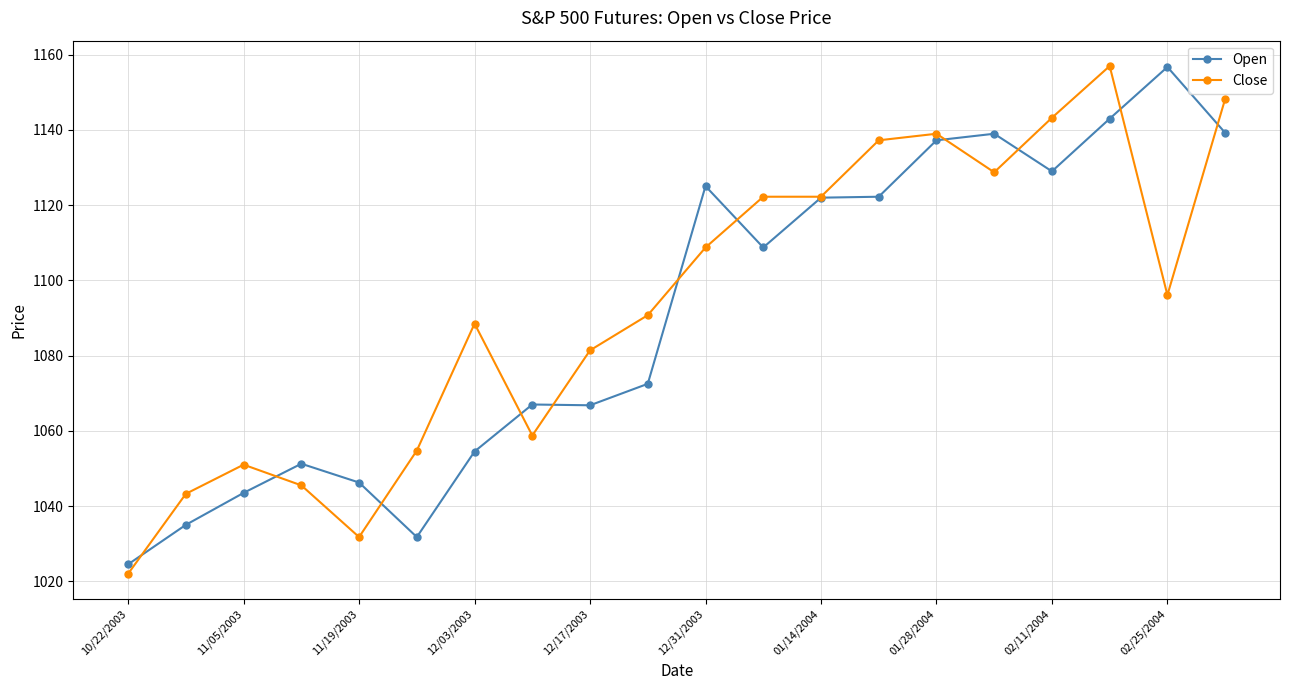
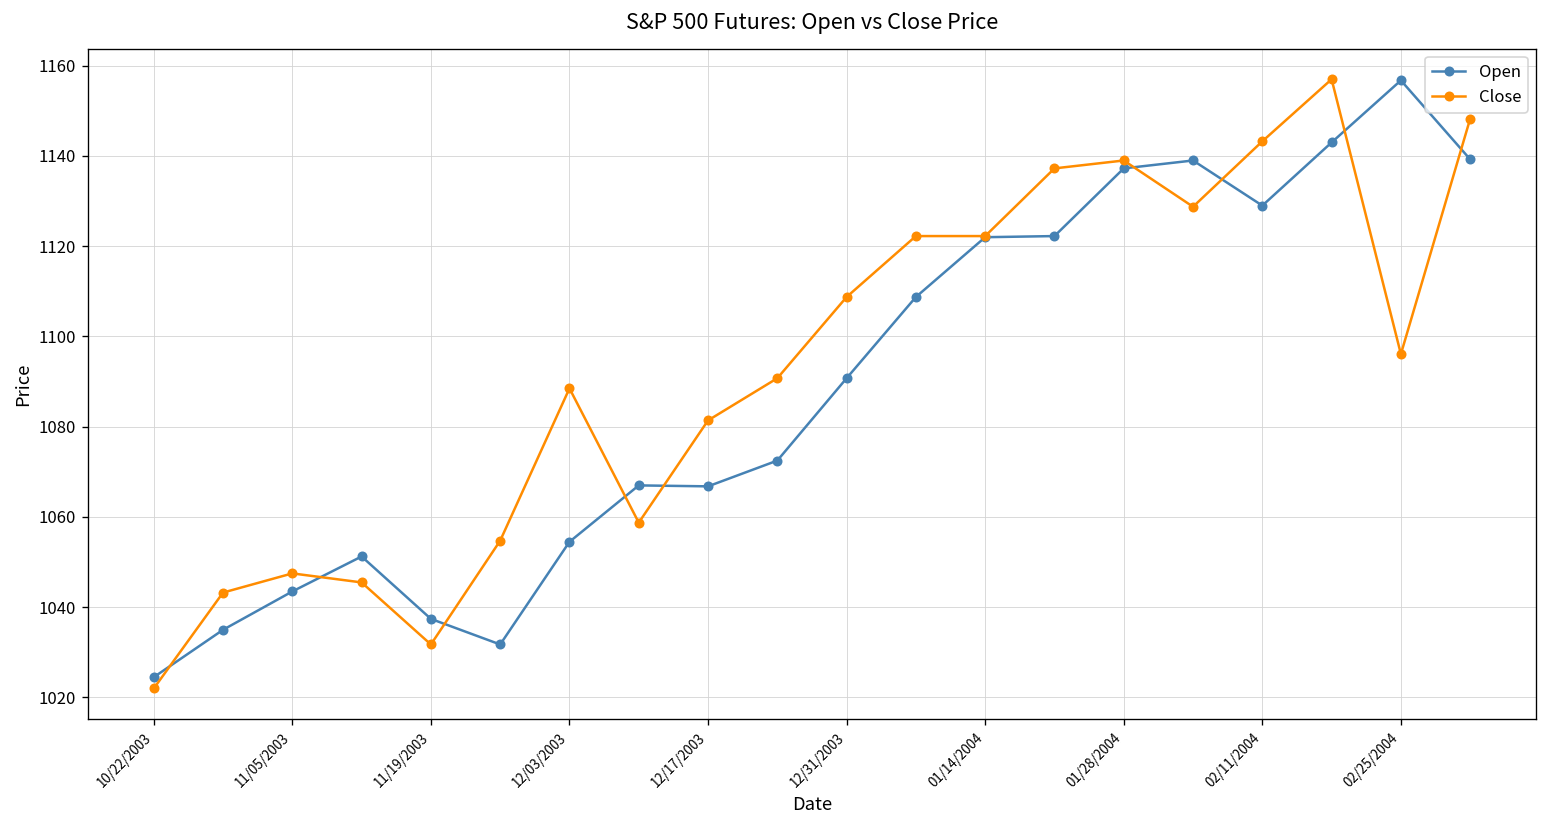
Close, 11/05/2003: 1051 -> 1048
Open, 11/19/2003: 1046 -> 1037
Open, 12/31/2003: 1125 -> 1091
